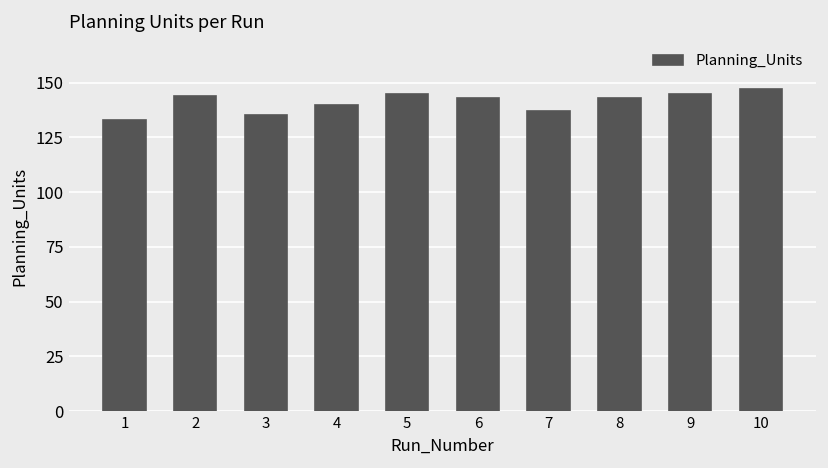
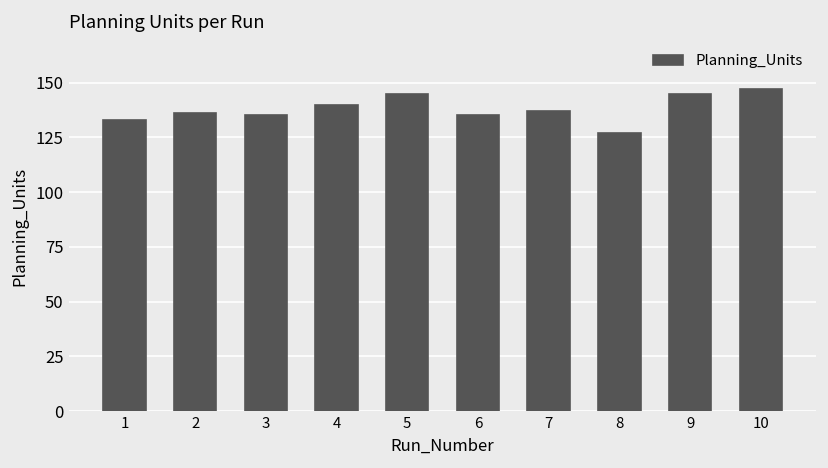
2: 144 -> 136
6: 143 -> 135
8: 143 -> 127
